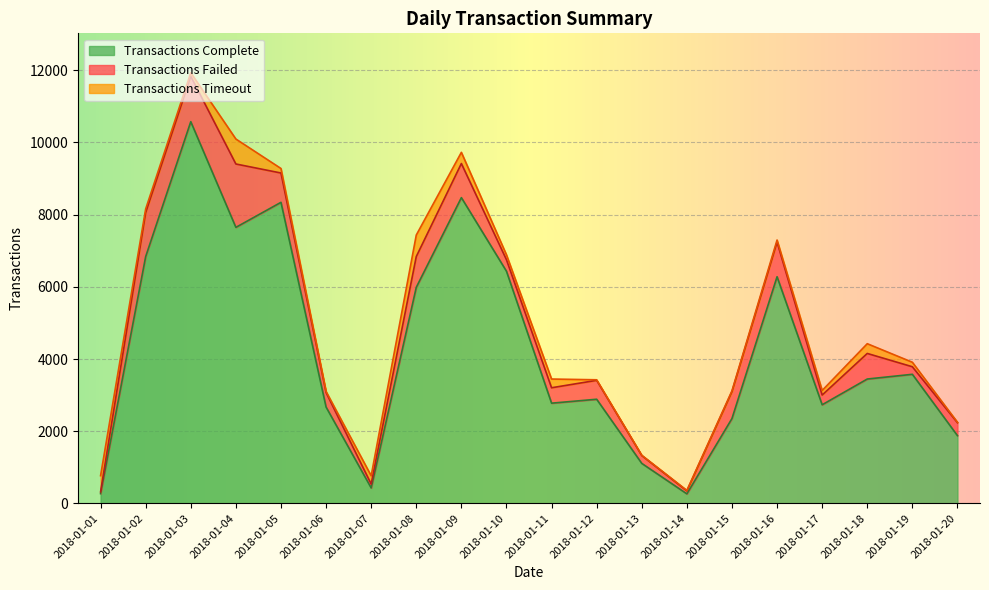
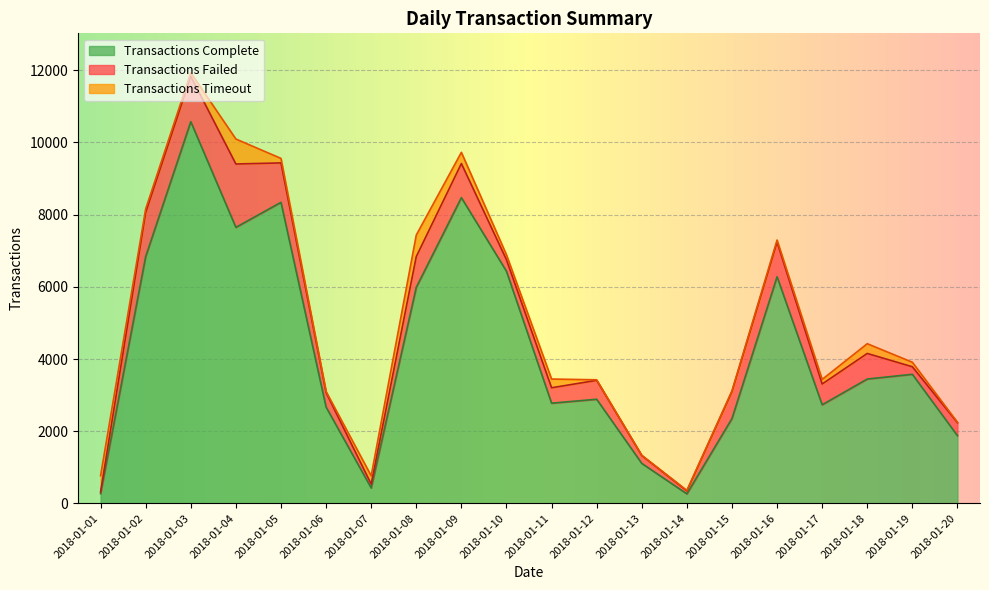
Transactions Failed, 2018-01-05: 800 -> 1100
Transactions Failed, 2018-01-17: 300 -> 600
